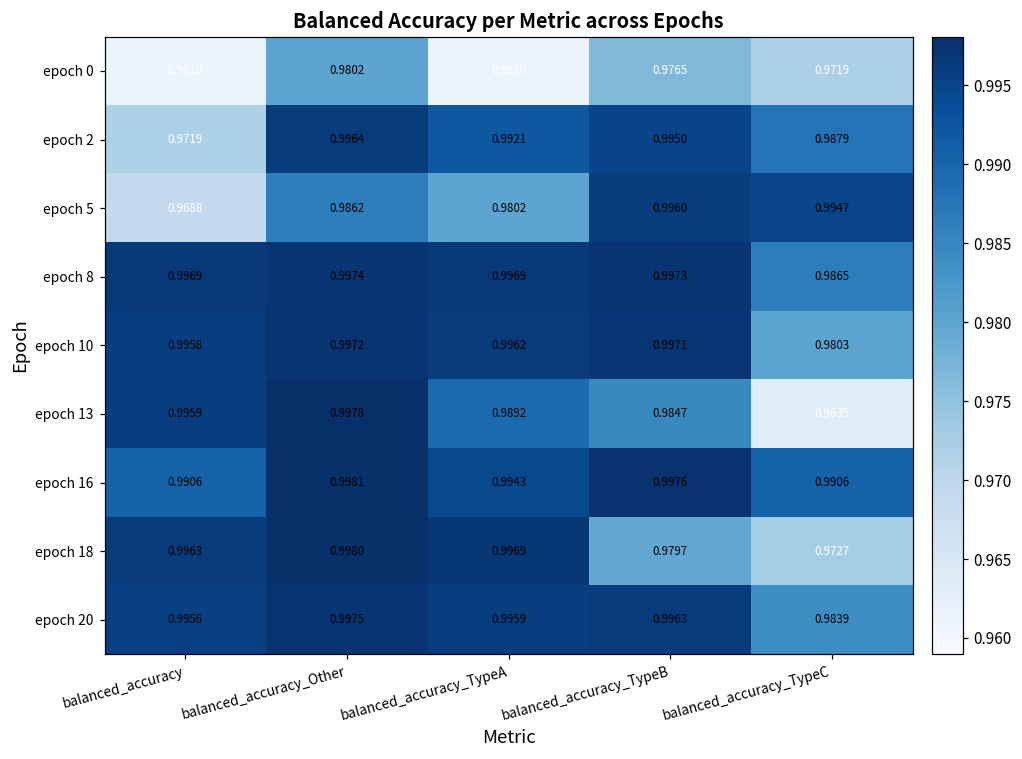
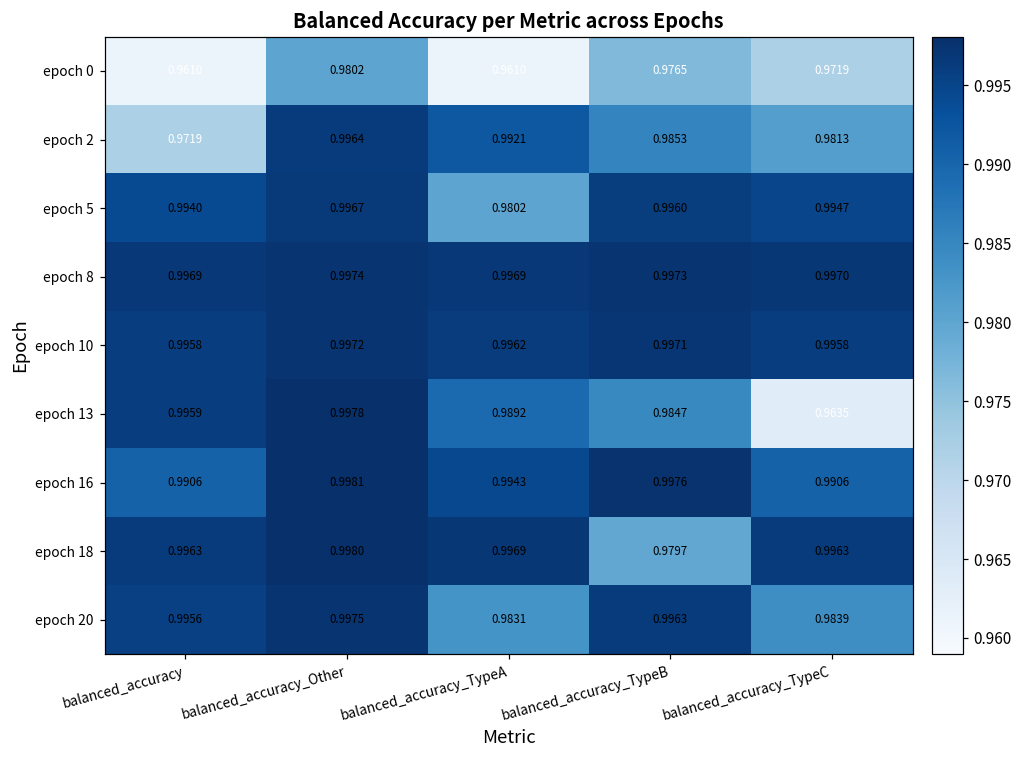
epoch 2, balanced_accuracy_TypeB: 0.9950 -> 0.9853
epoch 2, balanced_accuracy_TypeC: 0.9879 -> 0.9813
epoch 5, balanced_accuracy: 0.9688 -> 0.9940
epoch 5, balanced_accuracy_Other: 0.9862 -> 0.9967
epoch 8, balanced_accuracy_TypeC: 0.9865 -> 0.9970
epoch 10, balanced_accuracy_TypeC: 0.9803 -> 0.9958
epoch 18, balanced_accuracy_TypeC: 0.9727 -> 0.9963
epoch 20, balanced_accuracy_TypeA: 0.9959 -> 0.9831
